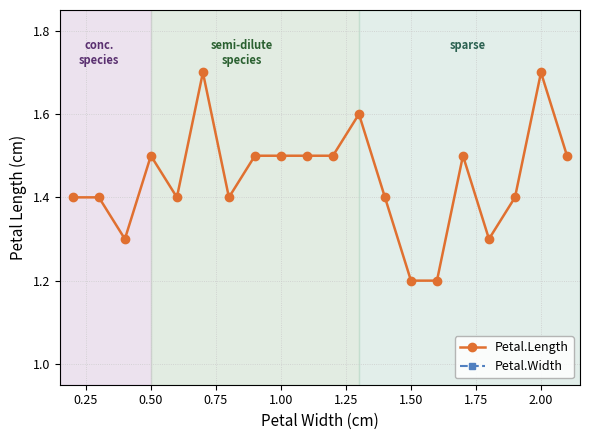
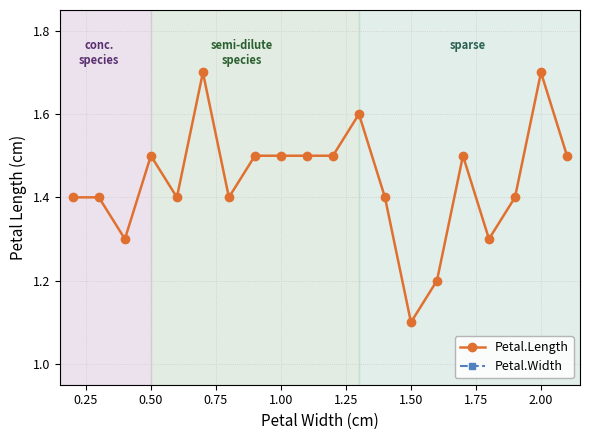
Petal.Length, 1.50: 1.2 -> 1.1
